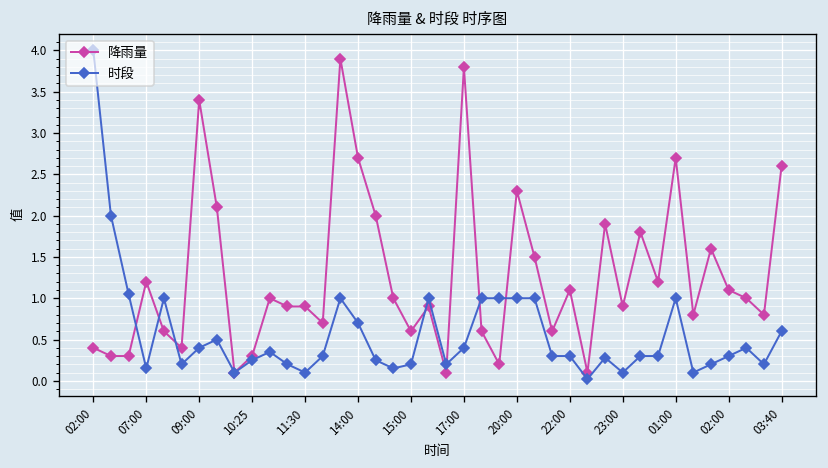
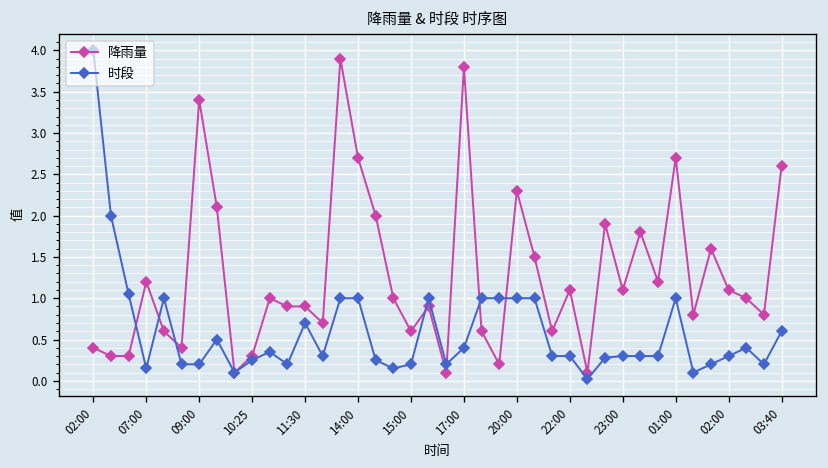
时段, 09:00: 0.4 -> 0.2
时段, 11:30: 0.1 -> 0.7
时段, 14:00: 0.7 -> 1.0
降雨量, 23:00: 0.9 -> 1.1
时段, 23:00: 0.1 -> 0.3
